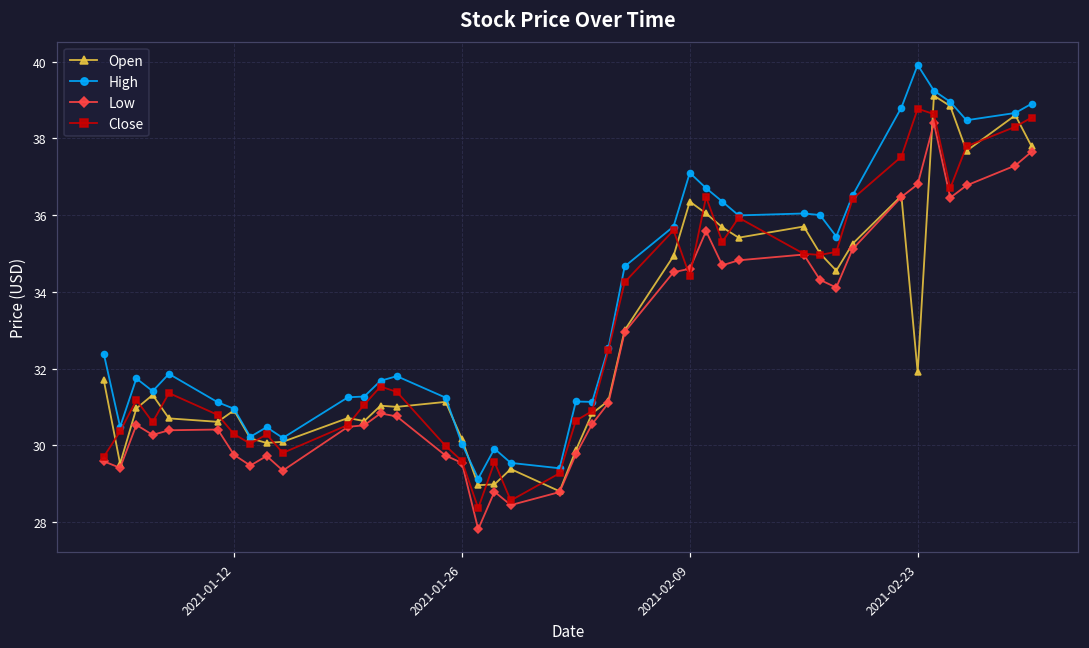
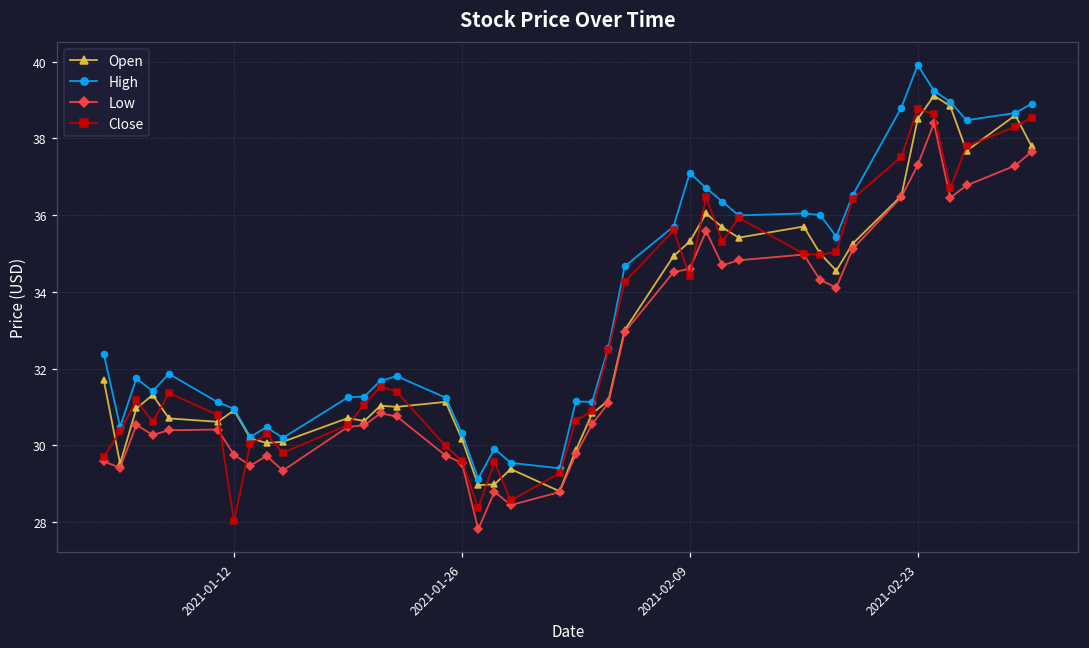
Close, 2021-01-12: 30.3 -> 28.0
High, 2021-01-26: 30.0 -> 30.3
Open, 2021-02-09: 36.4 -> 35.3
Open, 2021-02-23: 31.9 -> 38.5
Low, 2021-02-23: 36.8 -> 37.3
